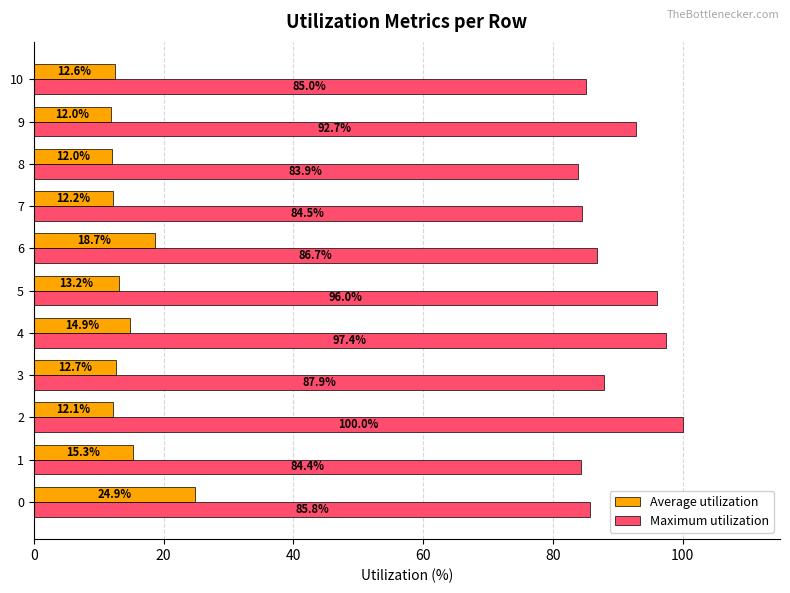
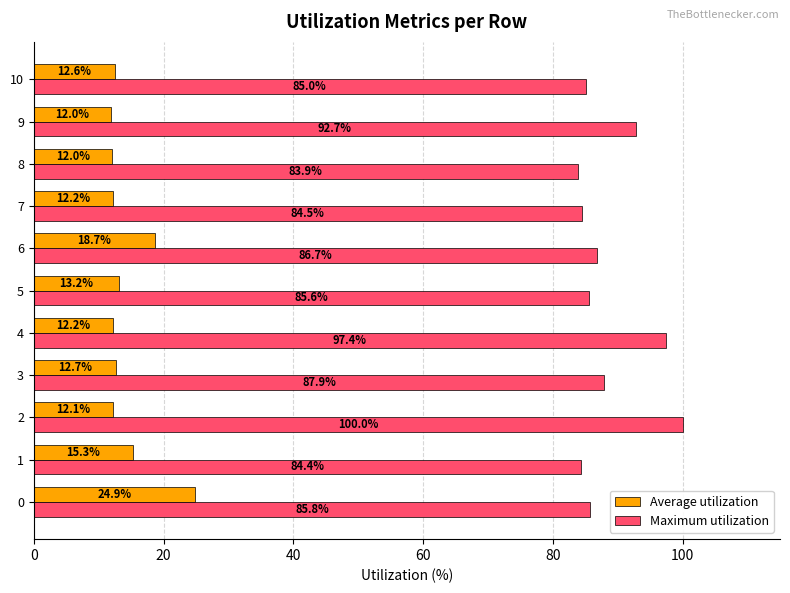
Maximum utilization, 5: 96.0% -> 85.6%
Average utilization, 4: 14.9% -> 12.2%
